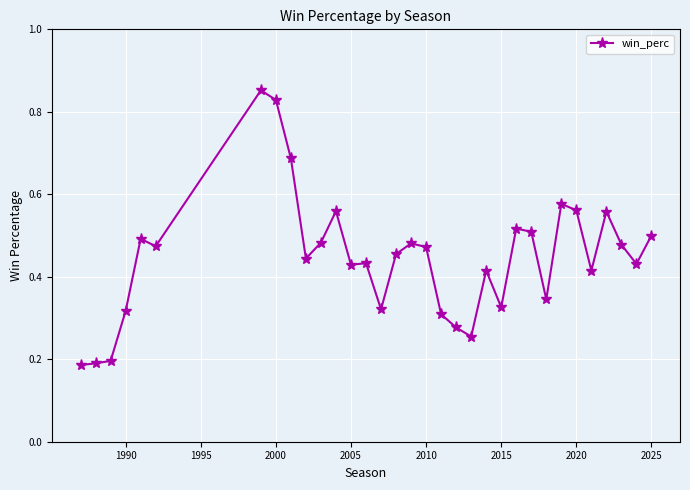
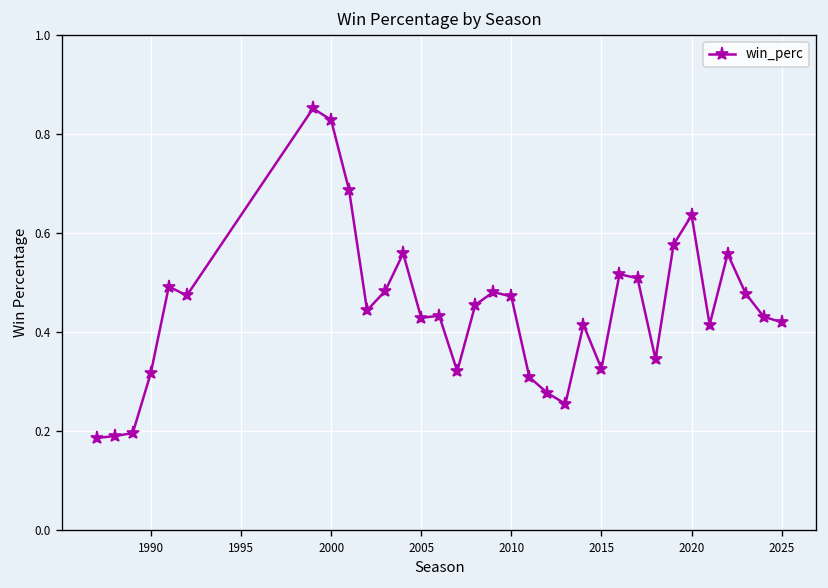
2020: 0.56 -> 0.64
2025: 0.50 -> 0.42
